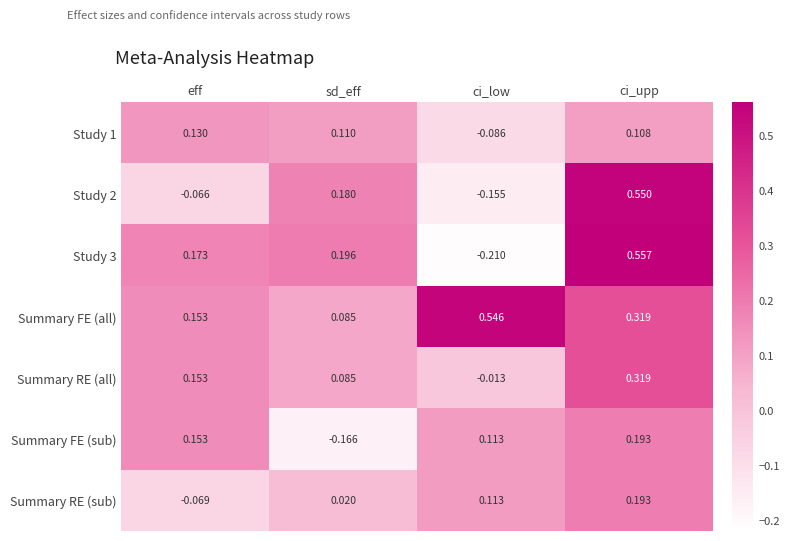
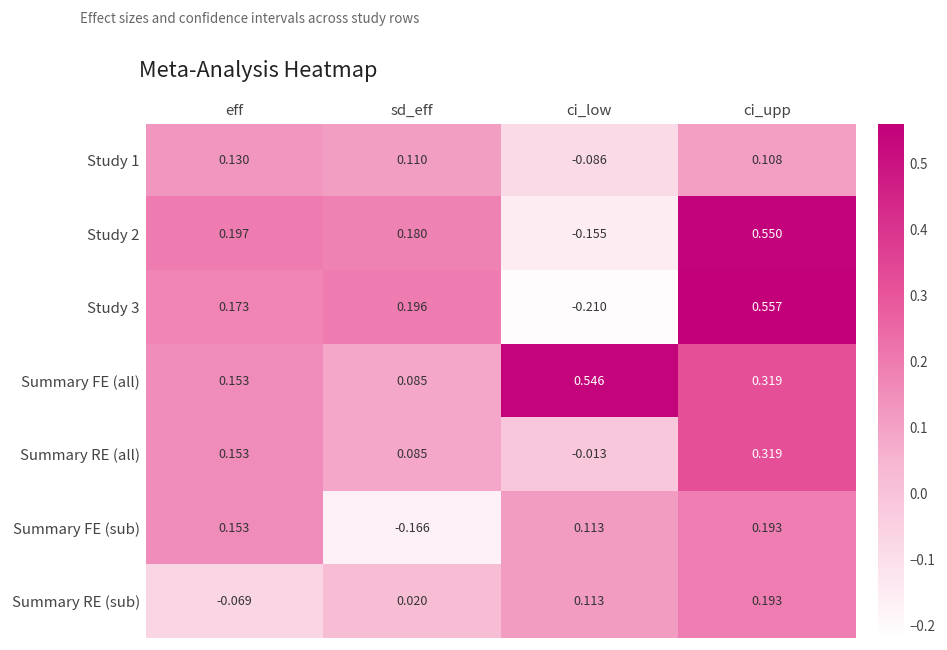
Study 2, eff: -0.066 -> 0.197
